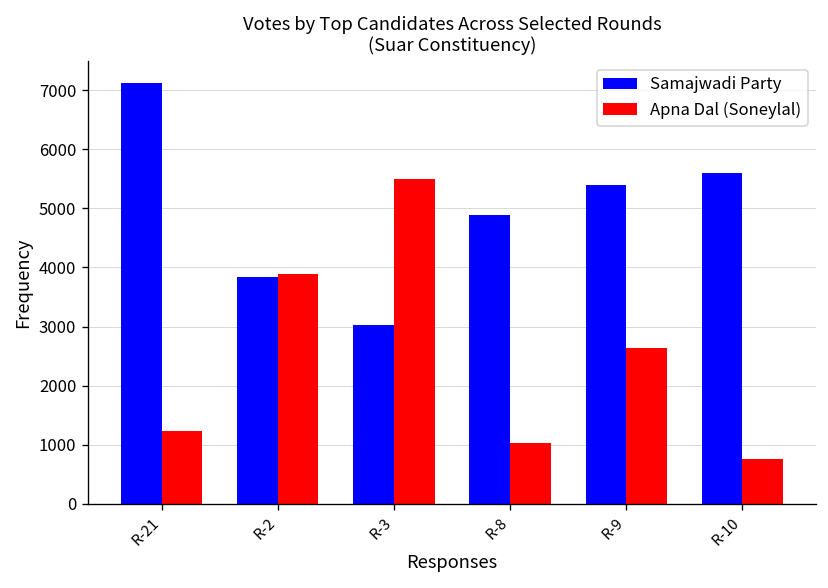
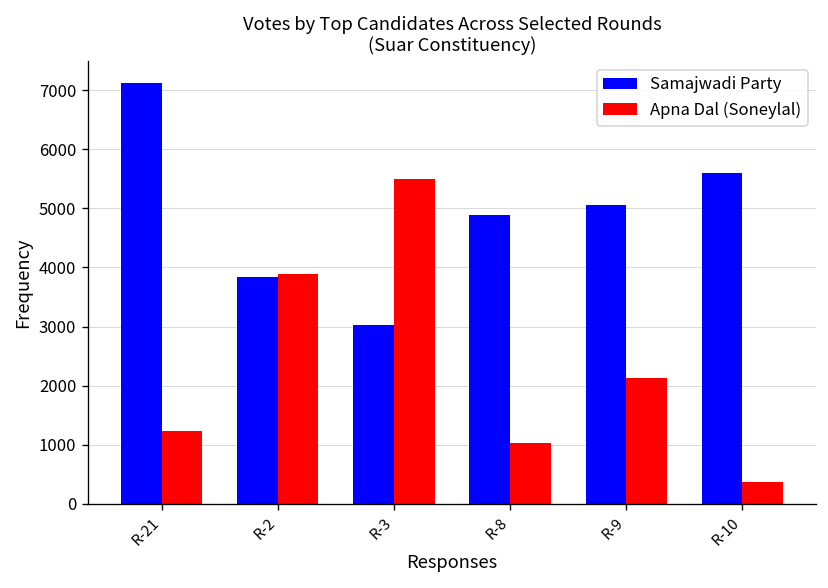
Samajwadi Party, R-9: 5400 -> 5100
Apna Dal (Soneylal), R-9: 2600 -> 2100
Apna Dal (Soneylal), R-10: 800 -> 400
